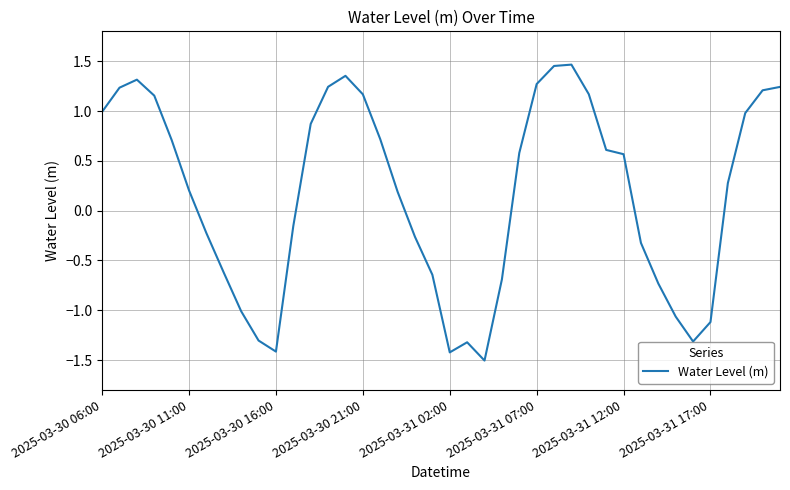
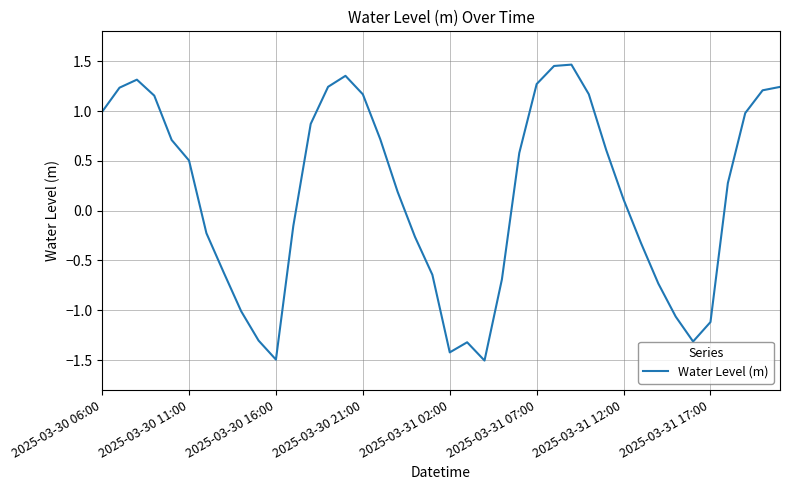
2025-03-30 11:00: 0.2 -> 0.5
2025-03-30 16:00: -1.4 -> -1.5
2025-03-31 12:00: 0.6 -> 0.1
